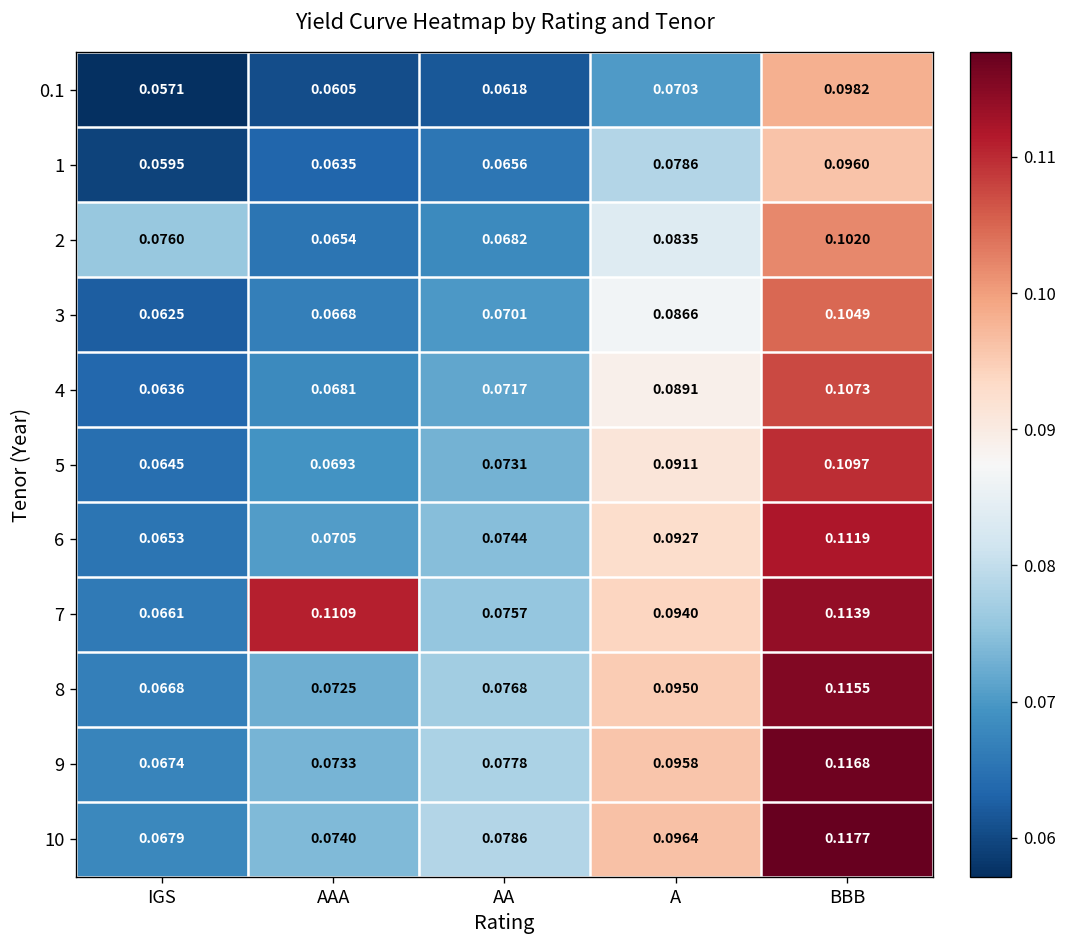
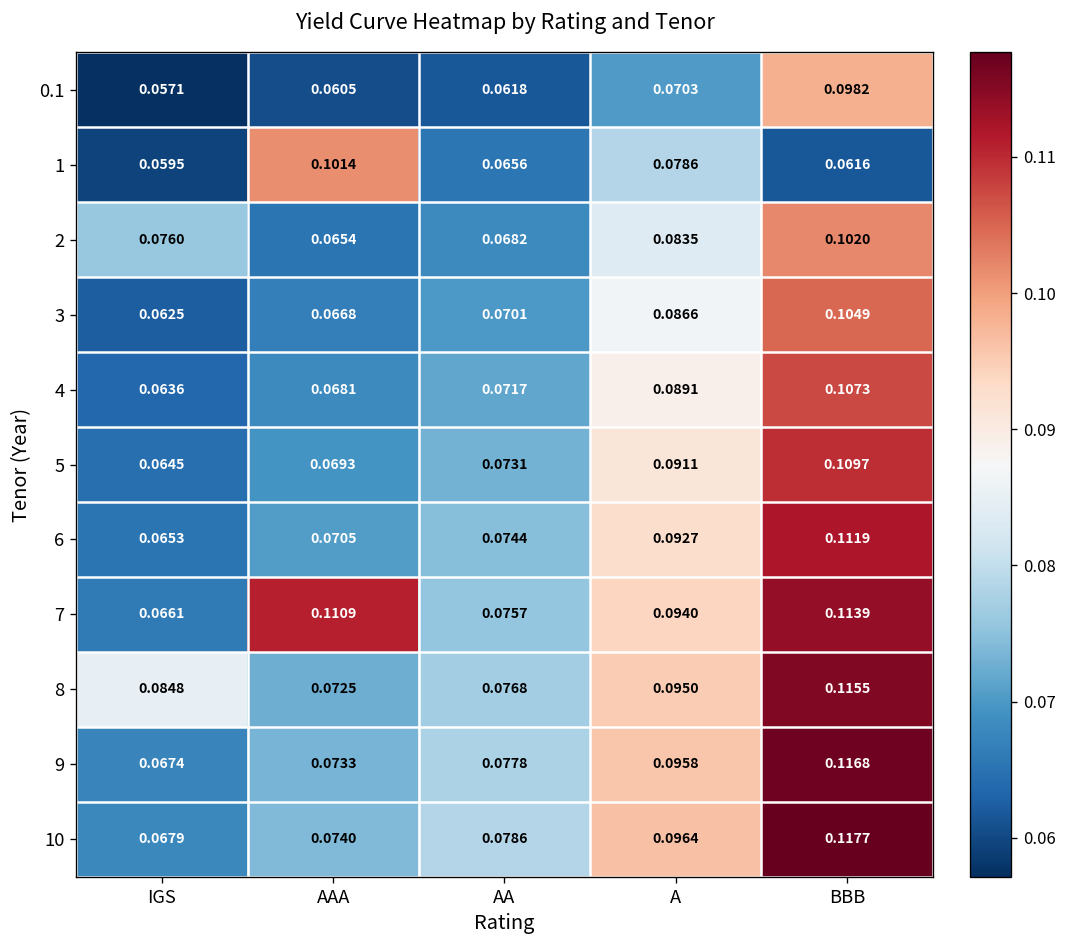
1, AAA: 0.0635 -> 0.1014
1, BBB: 0.0960 -> 0.0616
8, IGS: 0.0668 -> 0.0848
